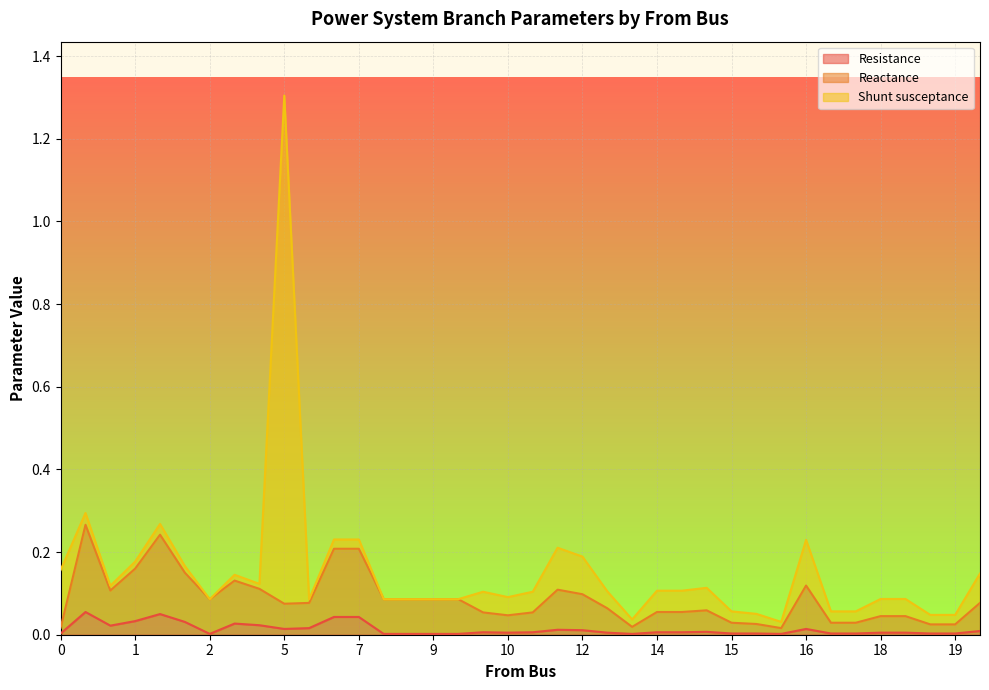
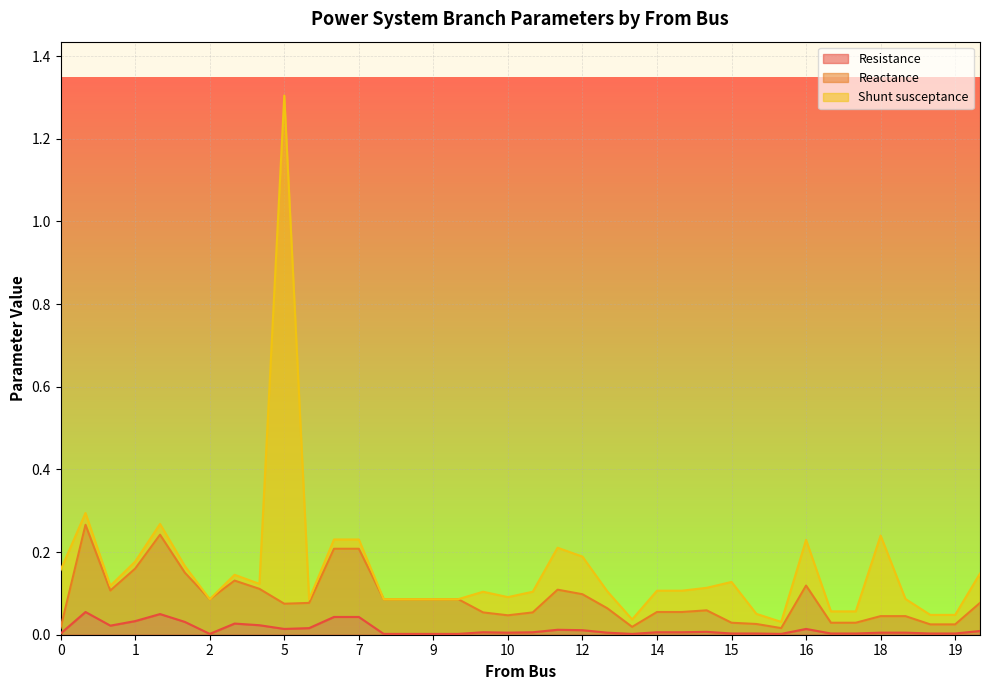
Shunt susceptance, 15: 0.03 -> 0.10
Shunt susceptance, 18: 0.04 -> 0.20
